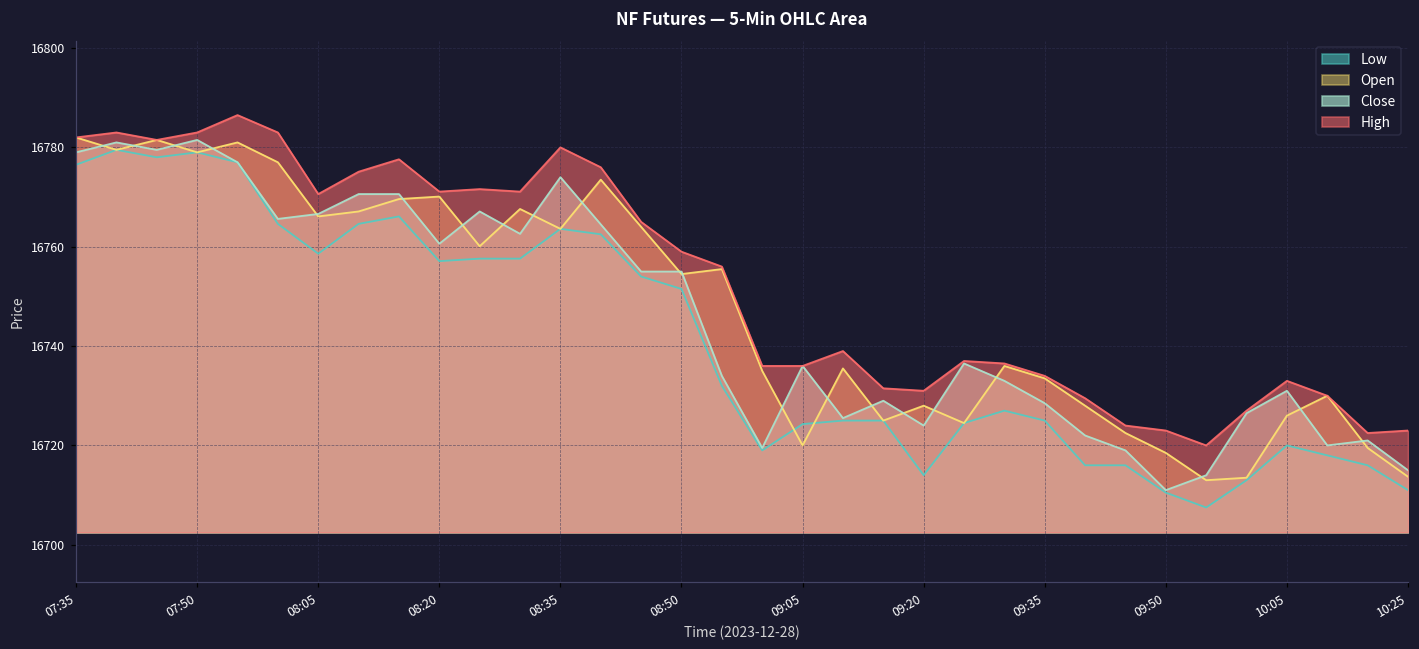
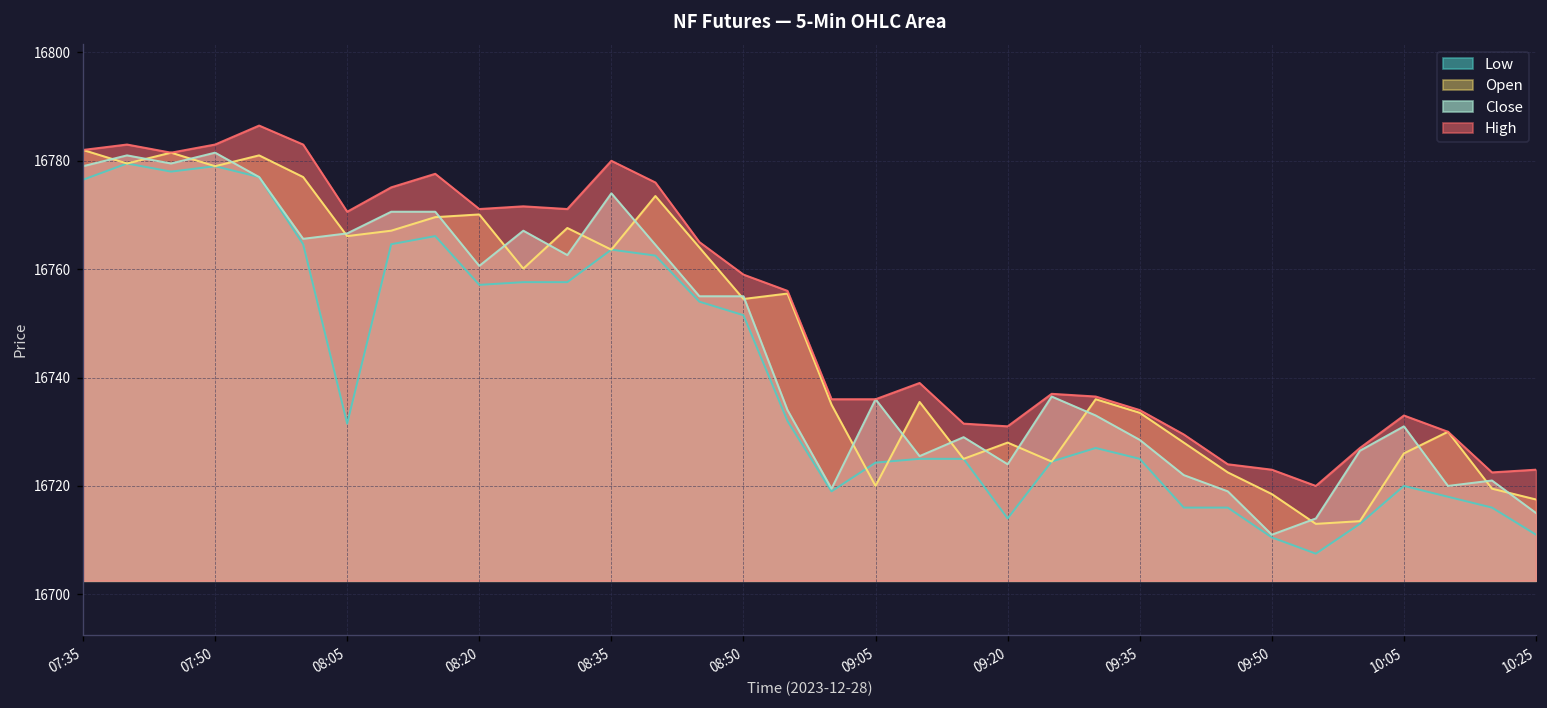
Low, 08:05: 16759 -> 16732
Open, 10:25: 16714 -> 16718
